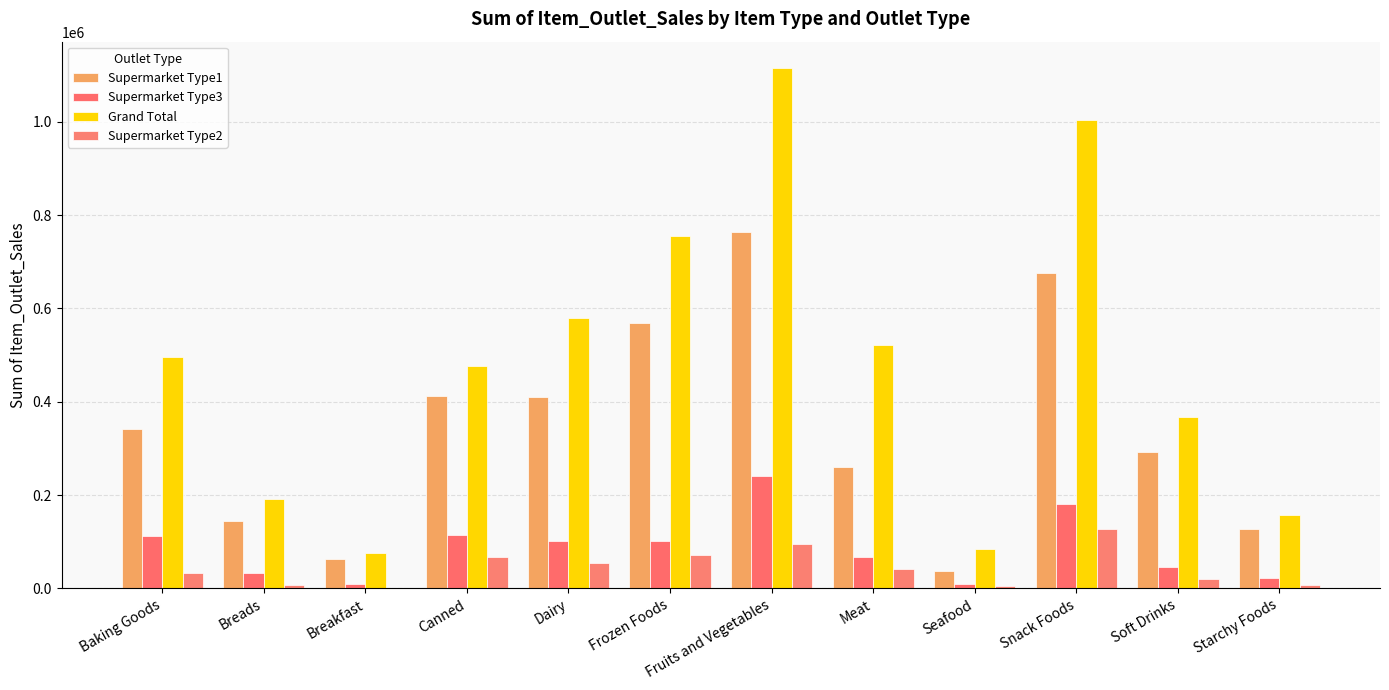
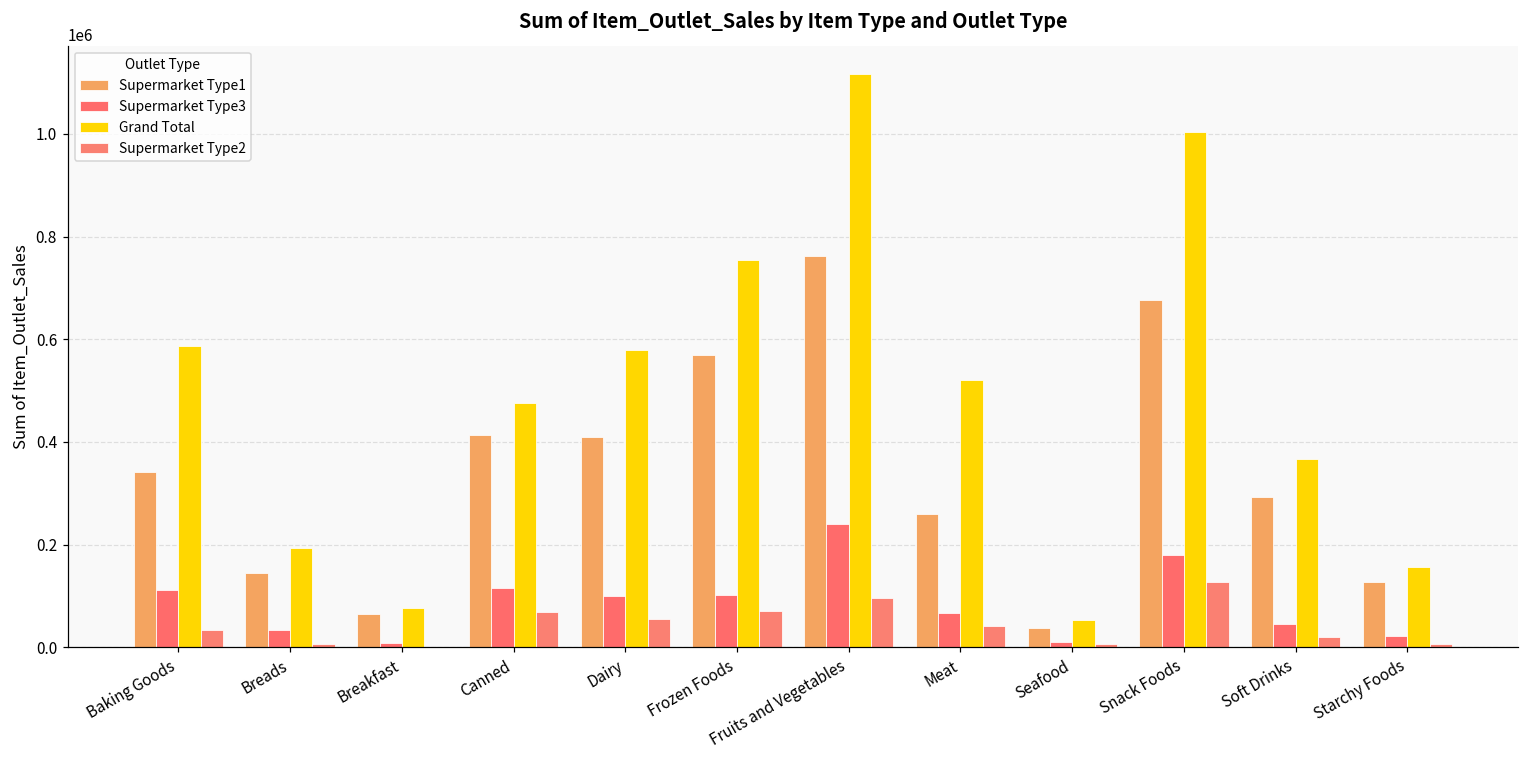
Grand Total, Baking Goods: 500000 -> 590000
Grand Total, Seafood: 90000 -> 50000
